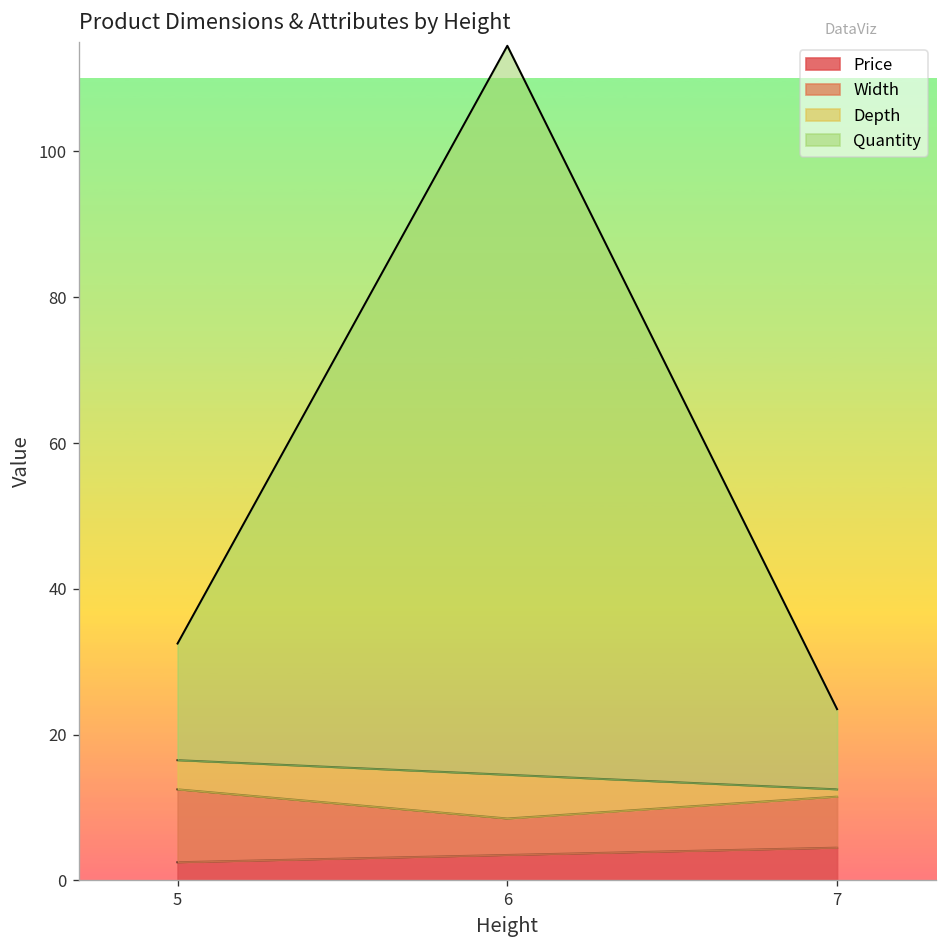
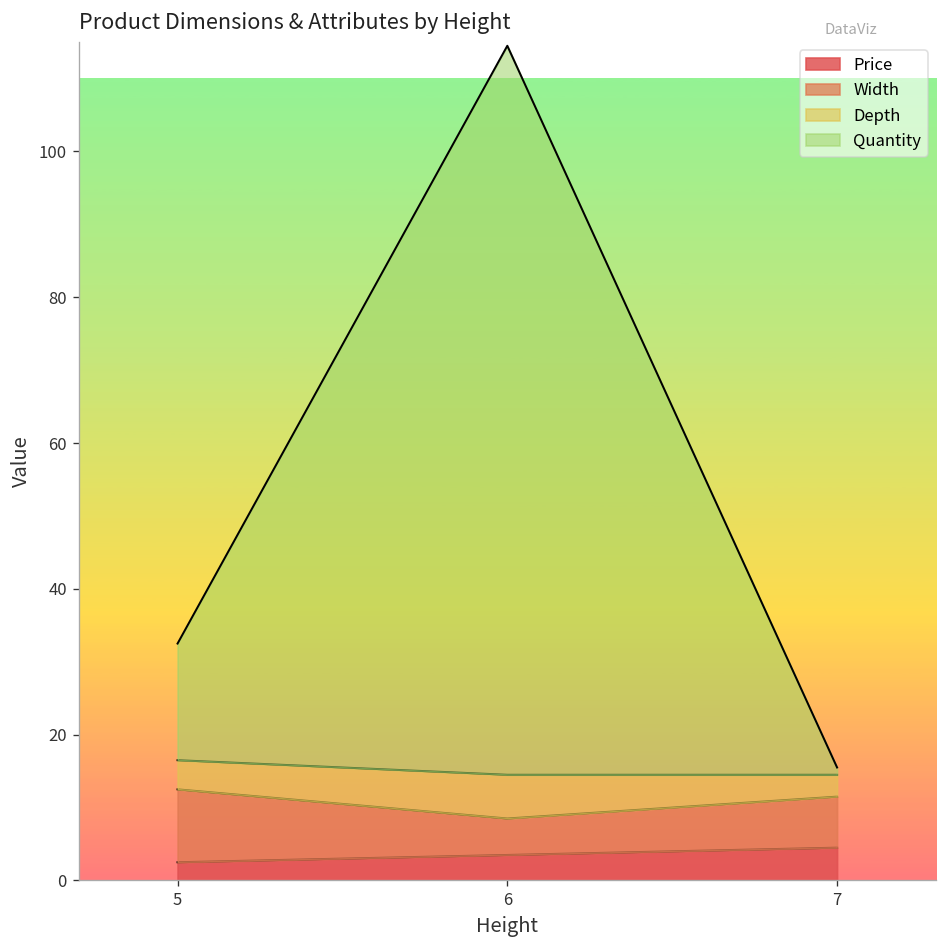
Depth, 7: 1 -> 3
Quantity, 7: 11 -> 1
